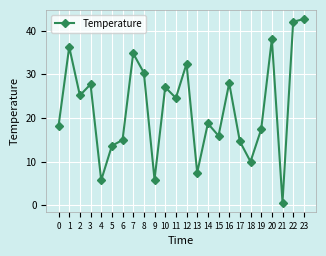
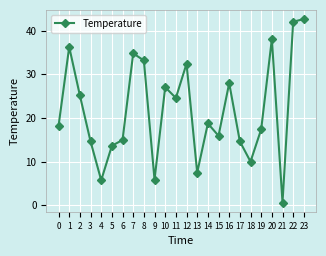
3: 28 -> 15
8: 30 -> 33
